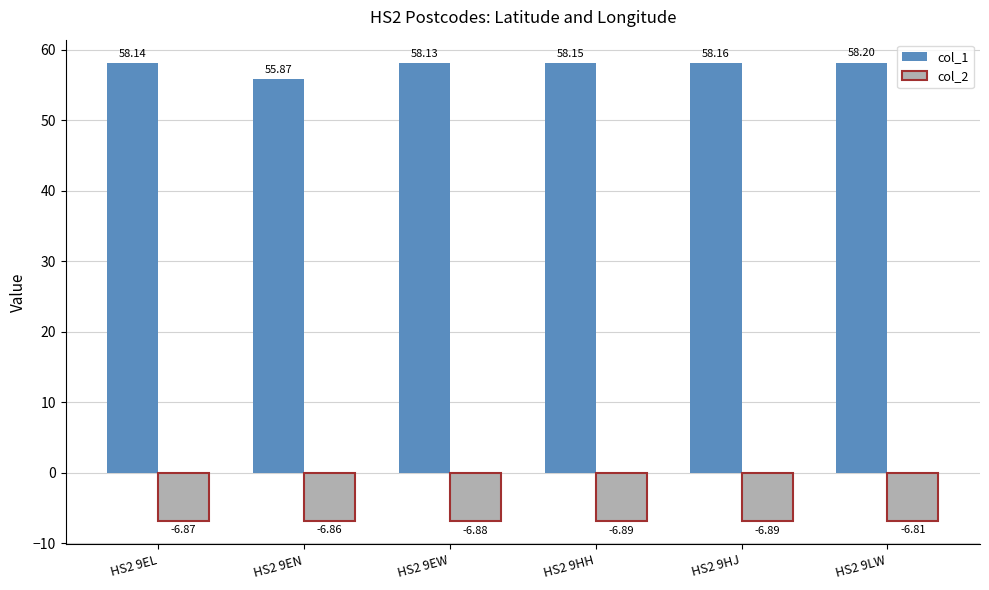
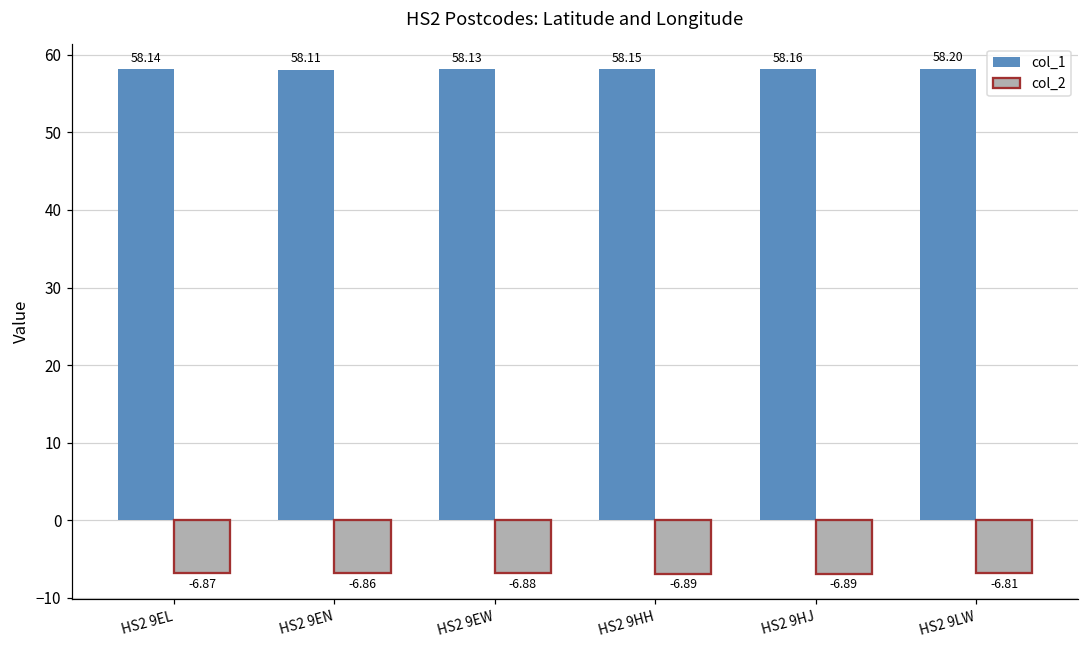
col_1, HS2 9EN: 55.87 -> 58.11
